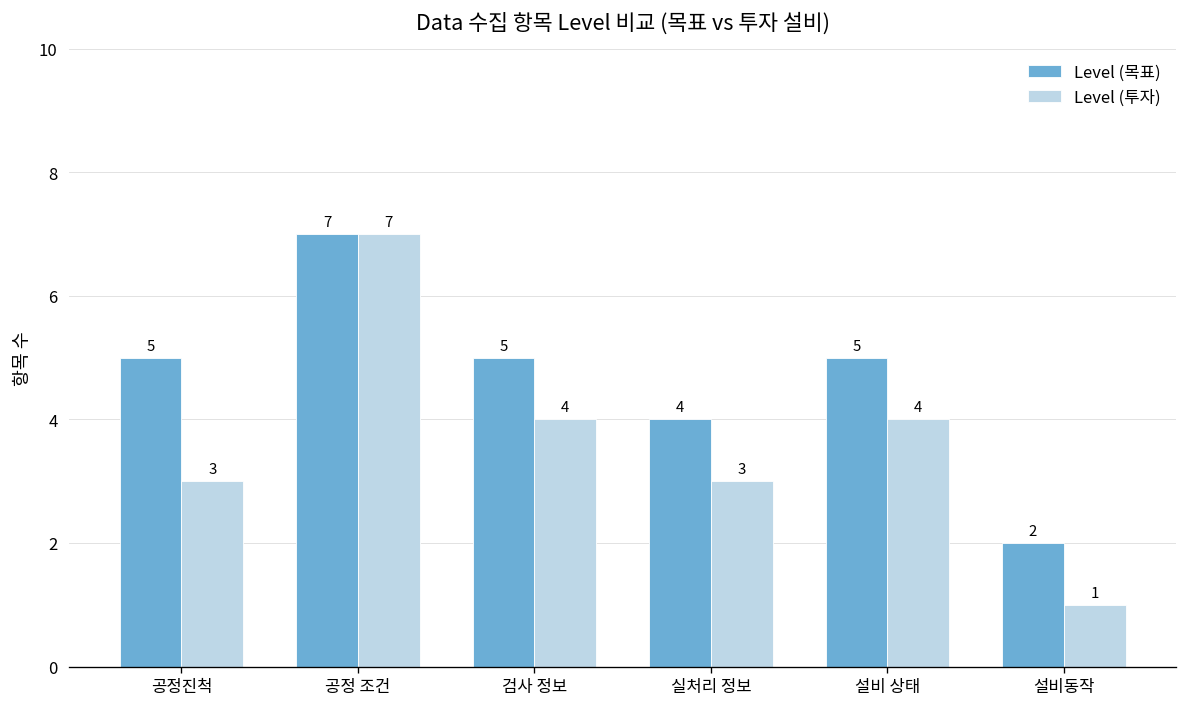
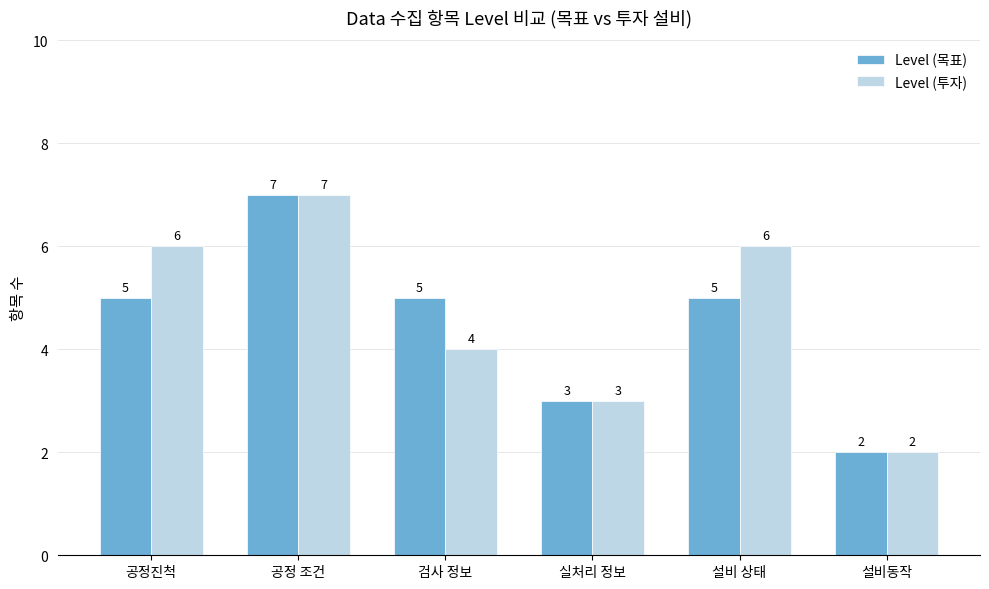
Level (투자), 공정진척: 3 -> 6
Level (목표), 실처리 정보: 4 -> 3
Level (투자), 설비 상태: 4 -> 6
Level (투자), 설비동작: 1 -> 2
